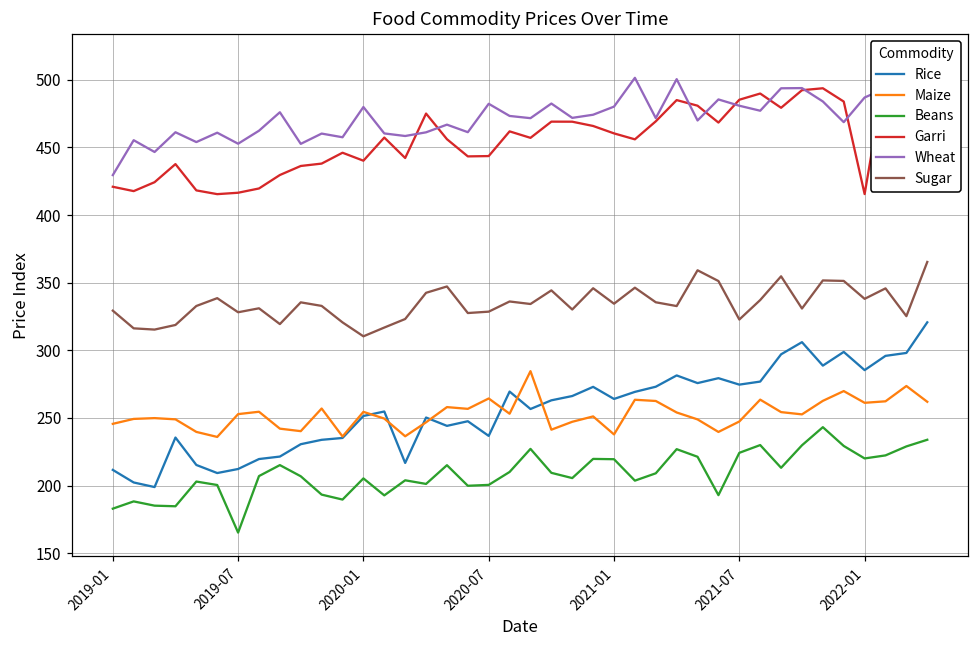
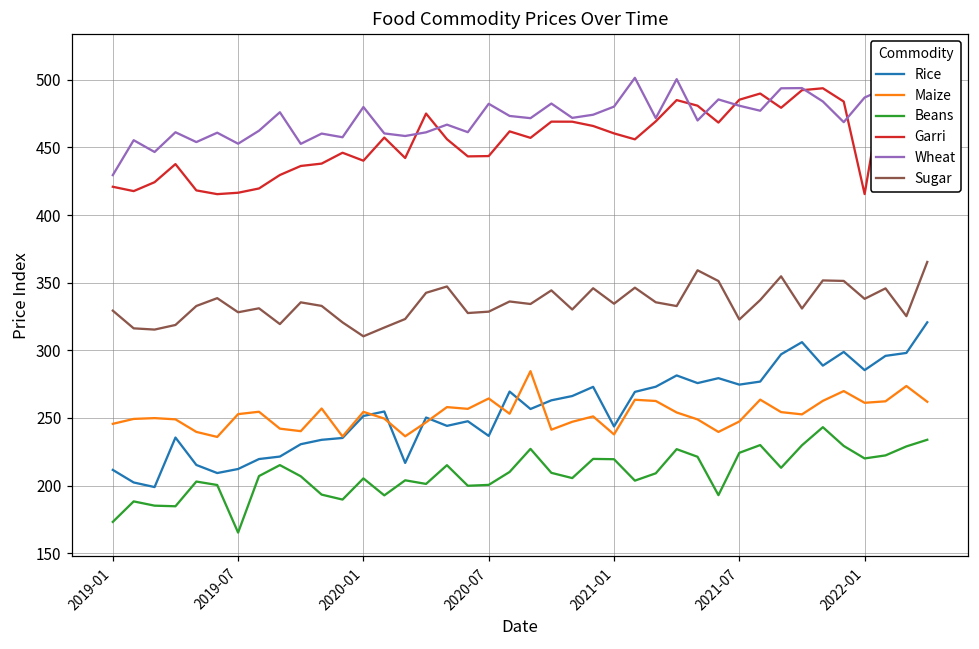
Beans, 2019-01: 183 -> 173
Rice, 2021-01: 264 -> 244
